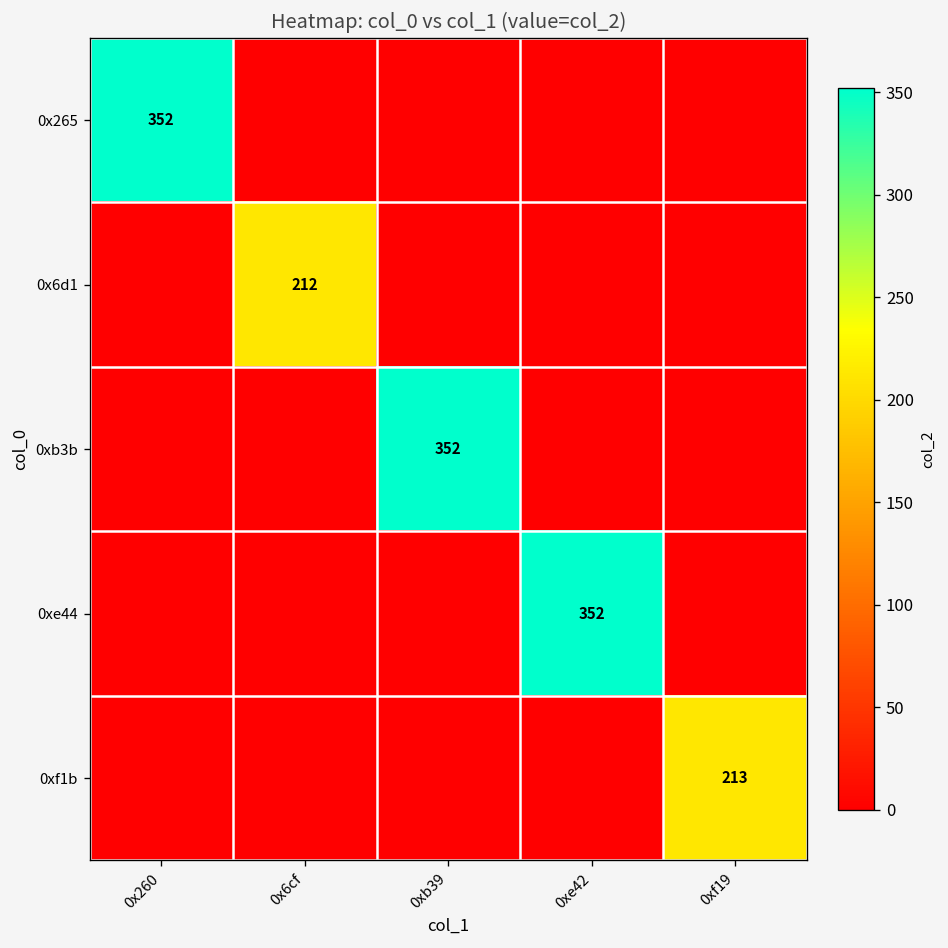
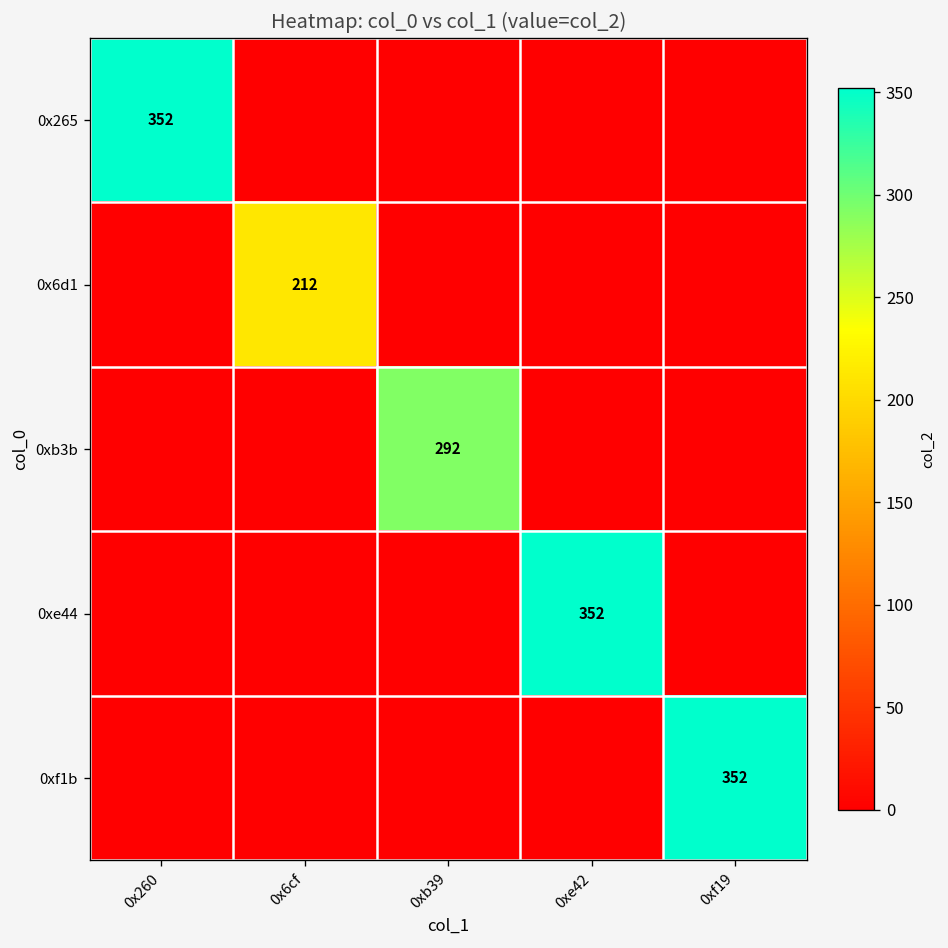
0xb3b, 0xb39: 352 -> 292
0xf1b, 0xf19: 213 -> 352
